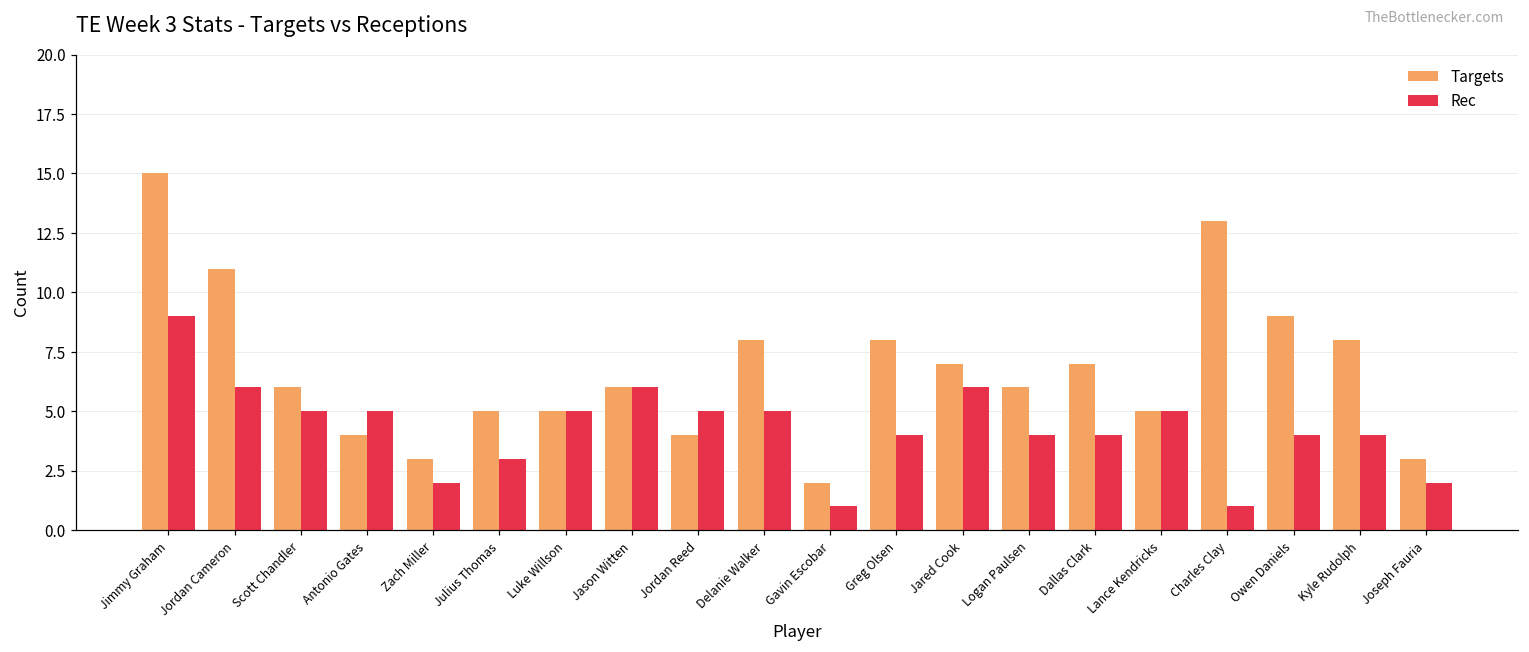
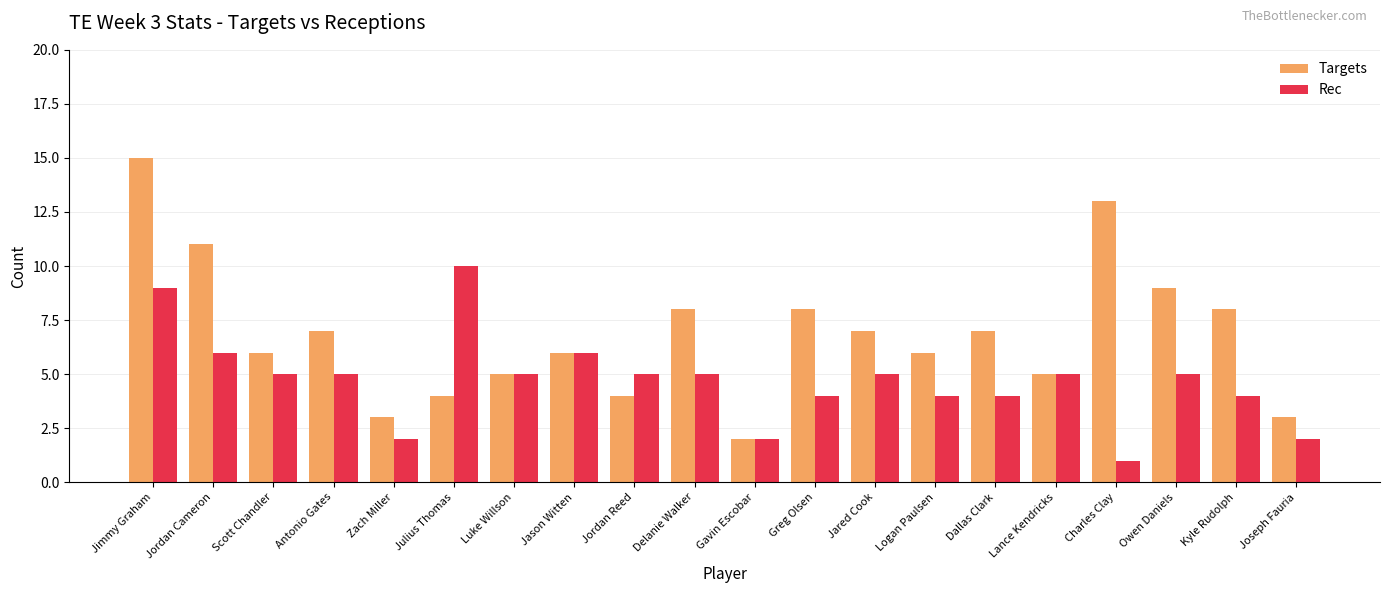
Targets, Antonio Gates: 4 -> 7
Targets, Julius Thomas: 5 -> 4
Rec, Julius Thomas: 3 -> 10
Rec, Gavin Escobar: 1 -> 2
Rec, Jared Cook: 6 -> 5
Rec, Owen Daniels: 4 -> 5
